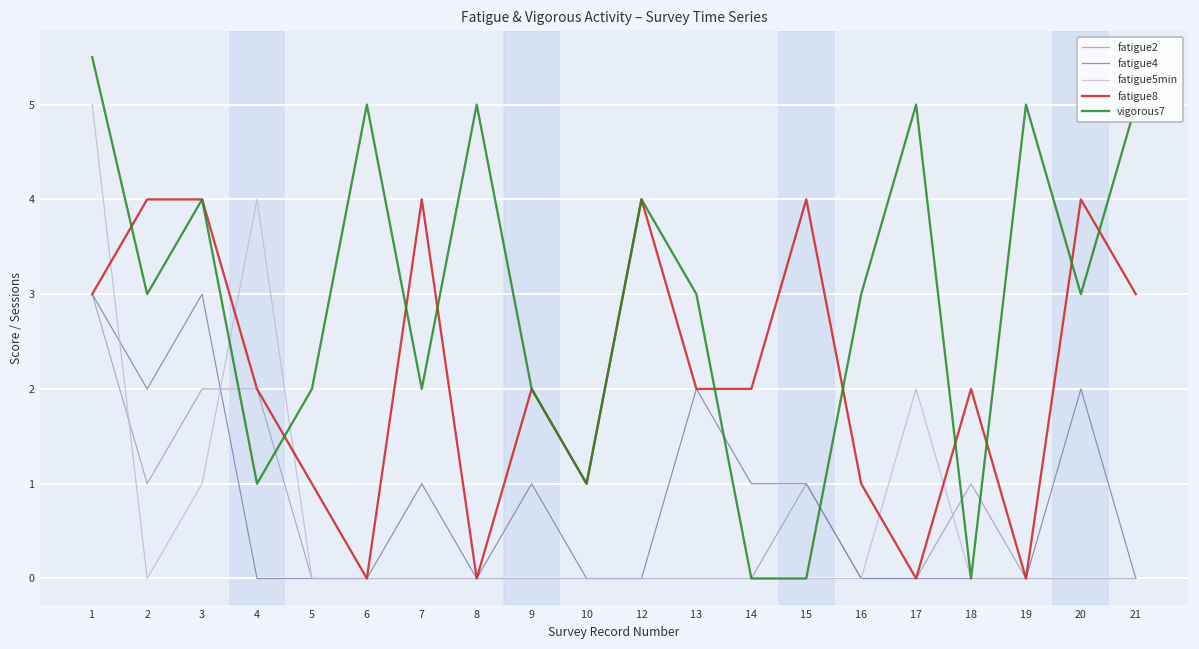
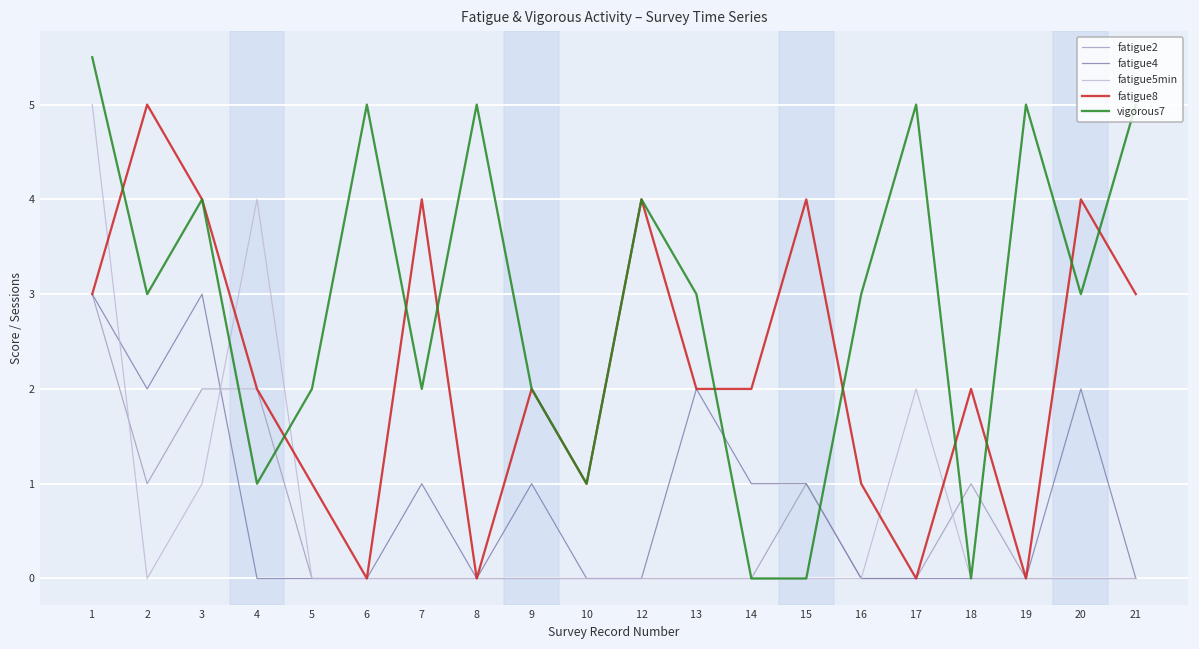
fatigue8, 2: 4 -> 5
